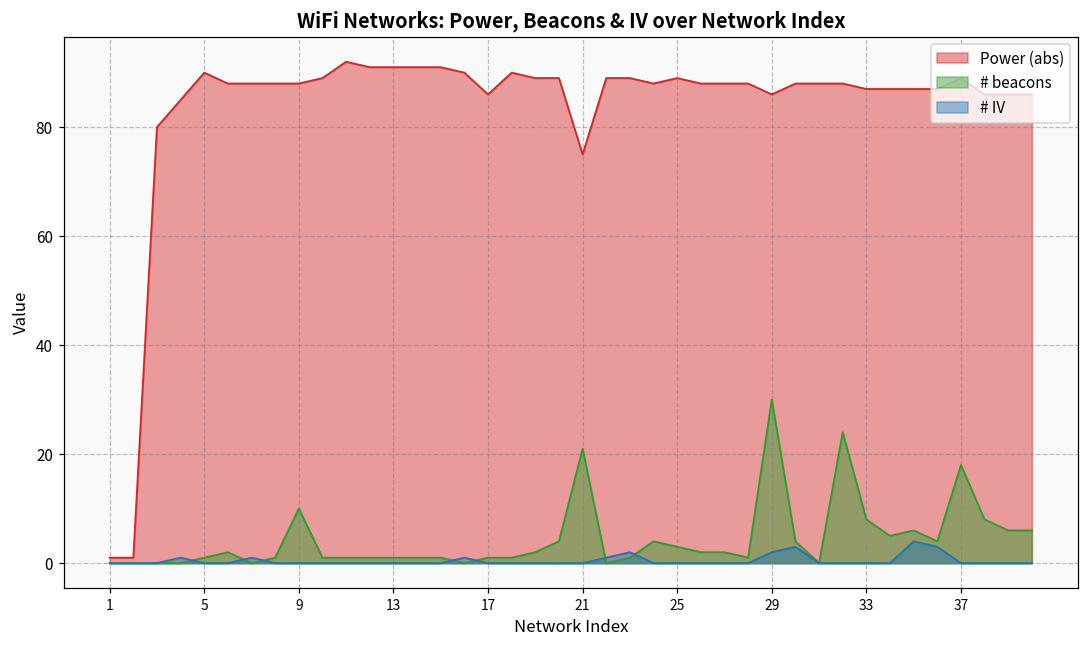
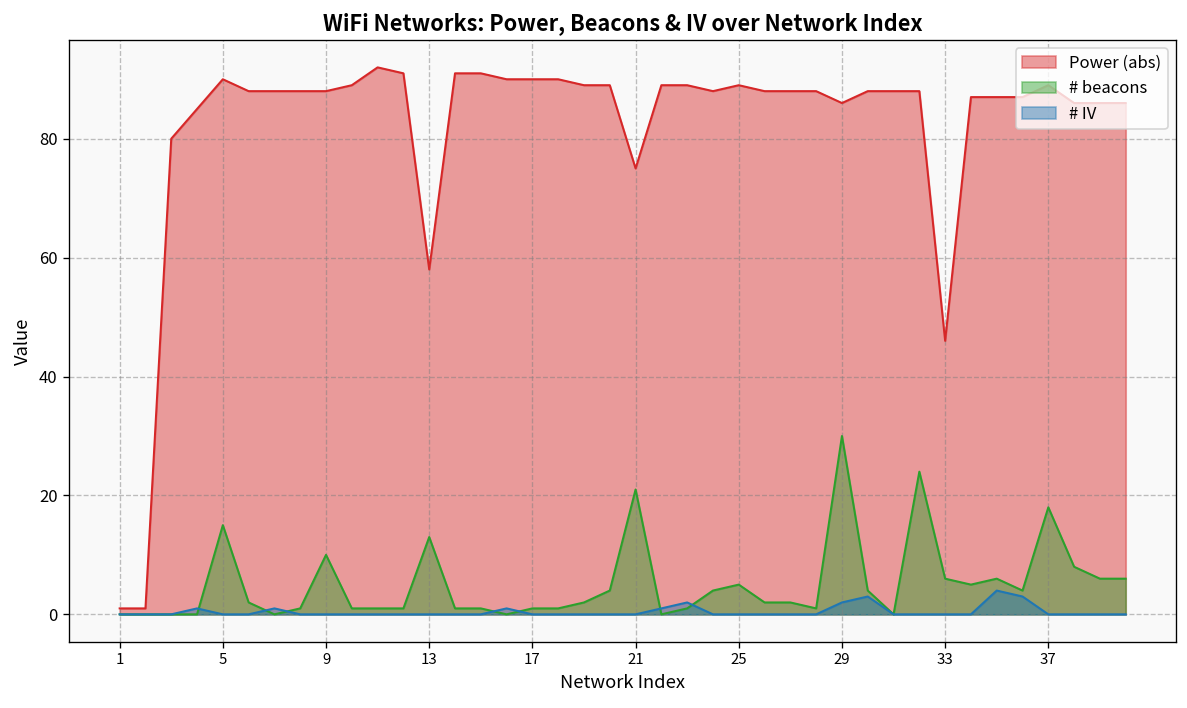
# beacons, 5: 1 -> 15
Power (abs), 13: 91 -> 58
# beacons, 13: 1 -> 13
Power (abs), 17: 86 -> 90
# beacons, 25: 3 -> 5
Power (abs), 33: 87 -> 46
# beacons, 33: 8 -> 6
